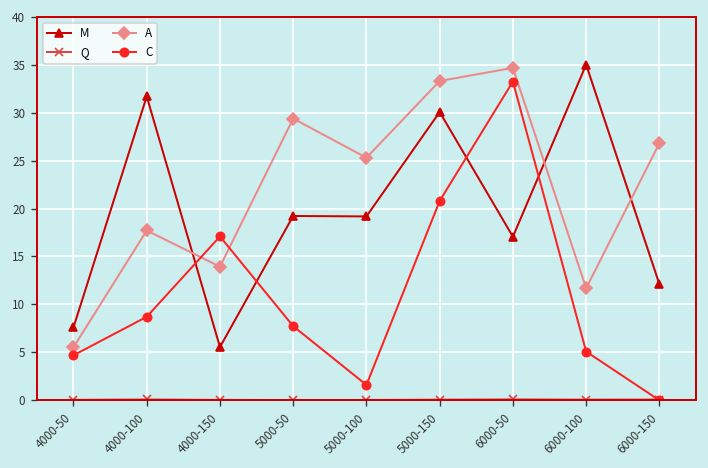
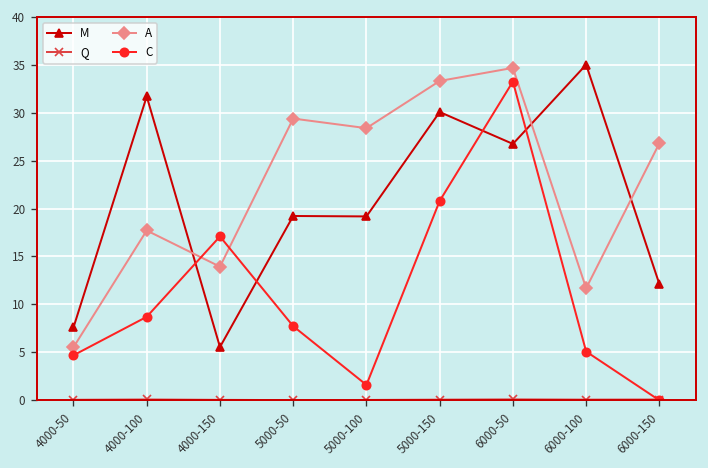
A, 5000-100: 25 -> 28
M, 6000-50: 17 -> 27
